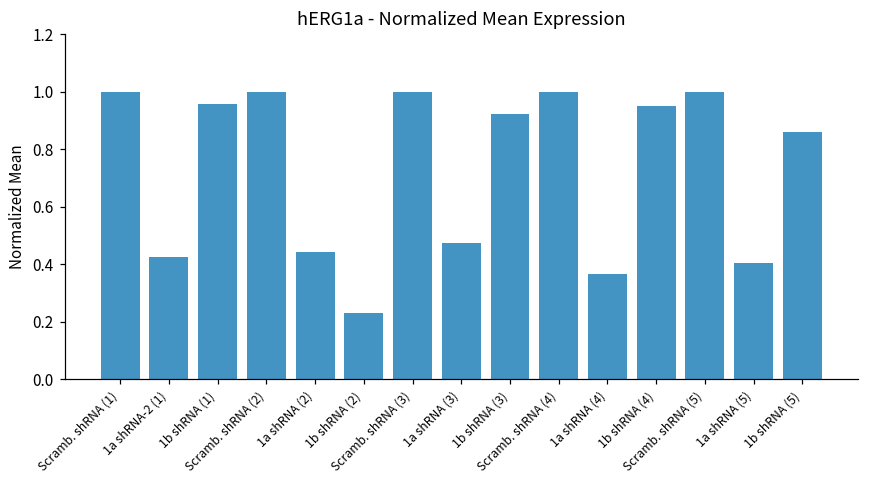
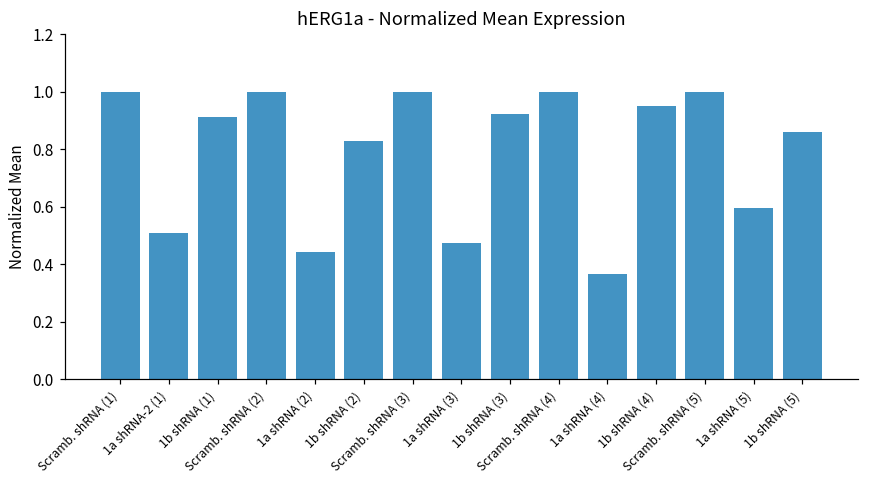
1a shRNA-2 (1): 0.42 -> 0.51
1b shRNA (1): 0.96 -> 0.91
1b shRNA (2): 0.23 -> 0.83
1a shRNA (5): 0.41 -> 0.60
